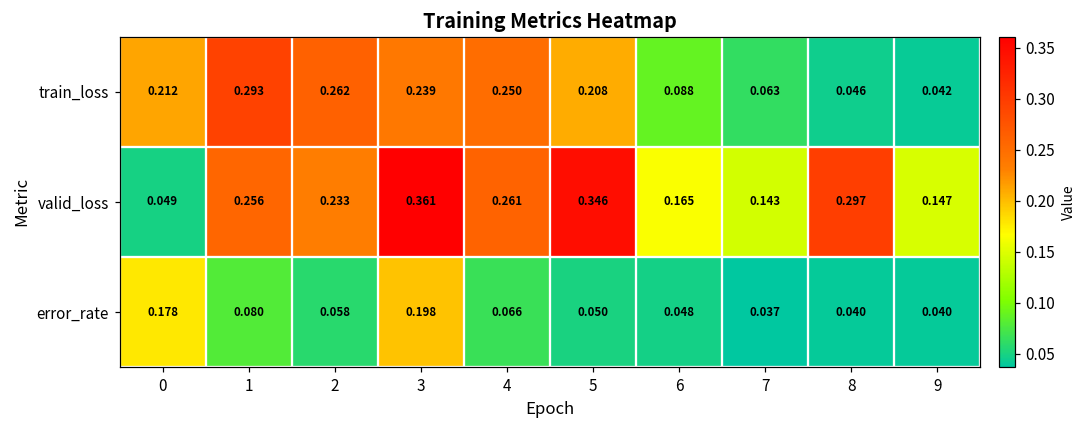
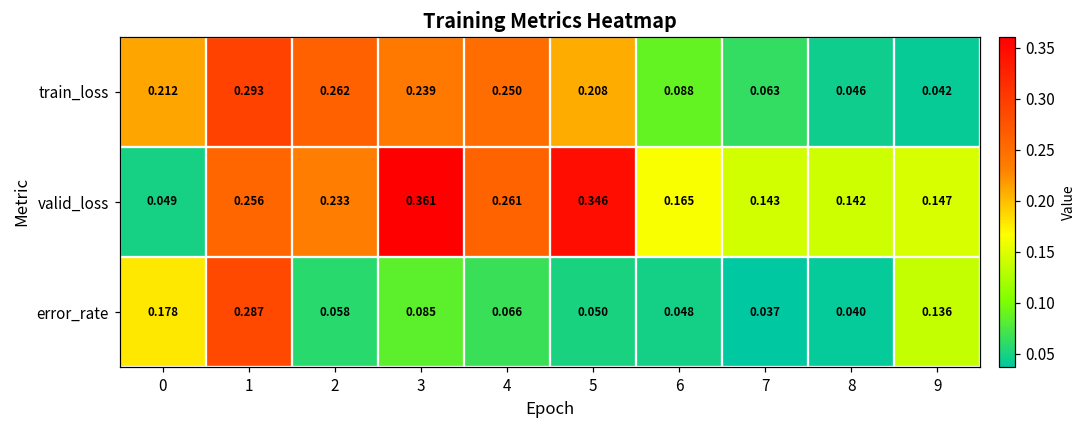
valid_loss, 8: 0.297 -> 0.142
error_rate, 1: 0.080 -> 0.287
error_rate, 3: 0.198 -> 0.085
error_rate, 9: 0.040 -> 0.136
